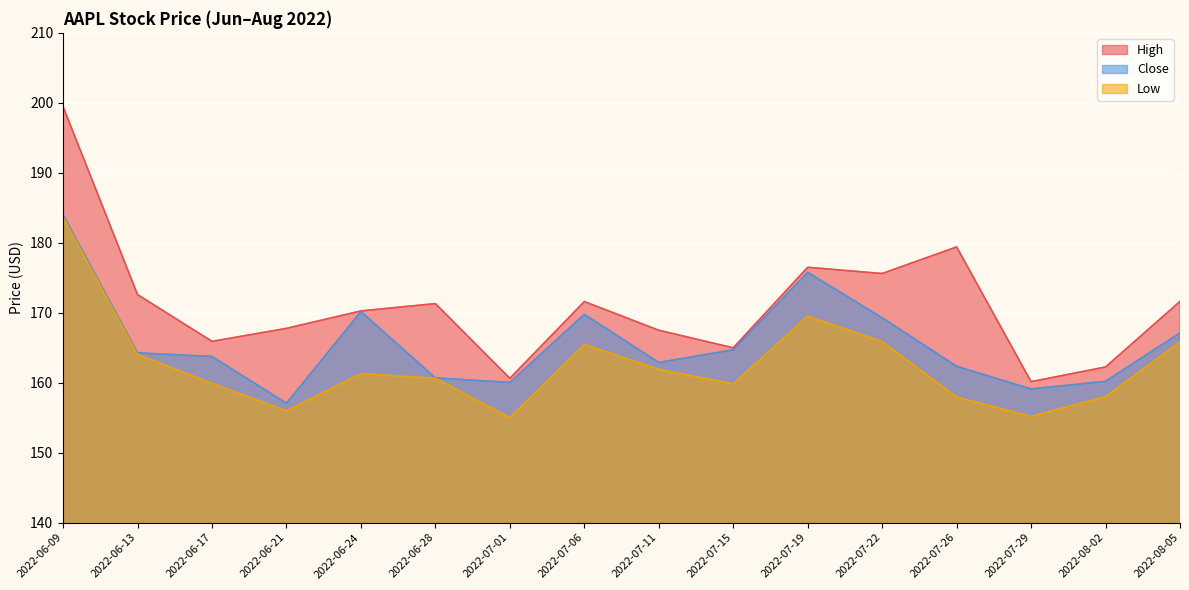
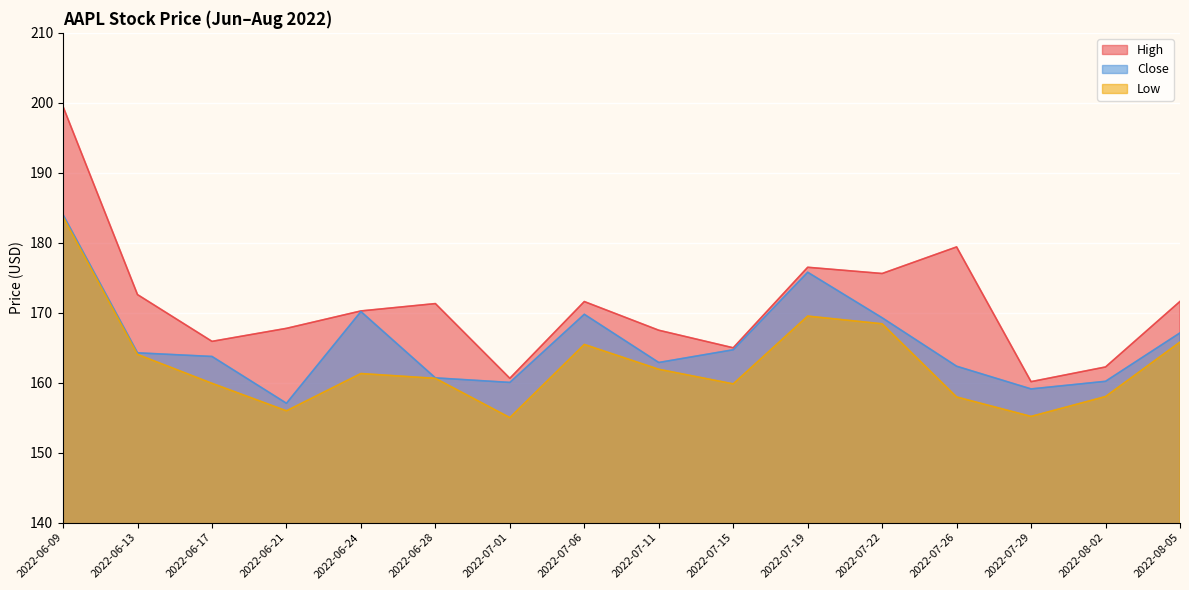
Low, 2022-07-22: 166 -> 168
